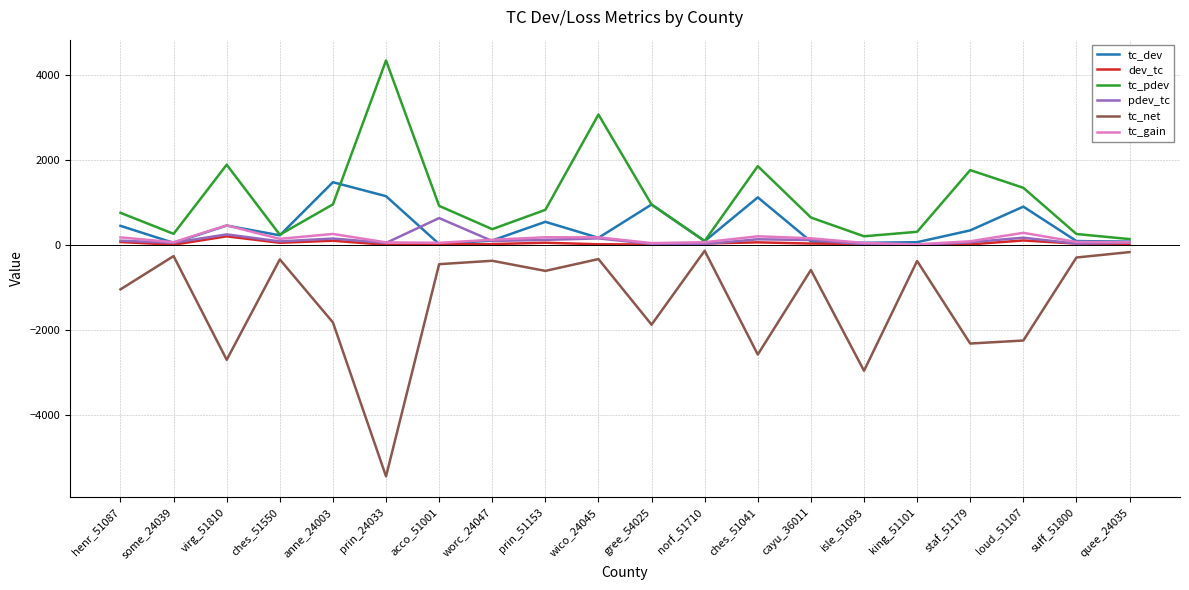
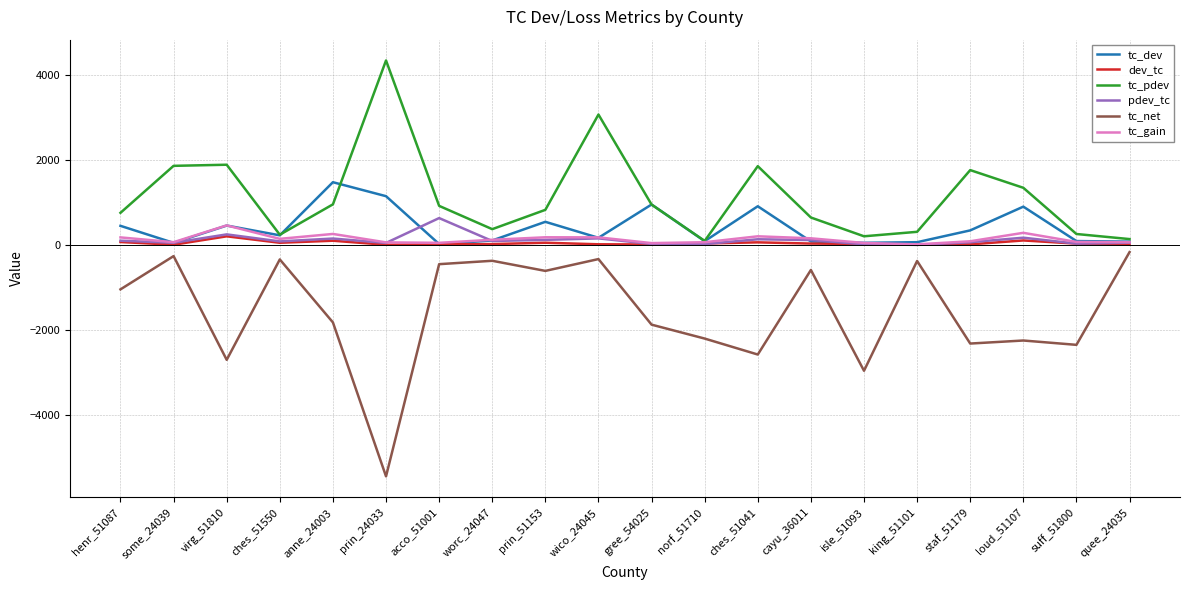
tc_pdev, some_24039: 300 -> 1900
tc_net, norf_51710: -100 -> -2200
tc_dev, ches_51041: 1100 -> 900
tc_net, suff_51800: -300 -> -2300
